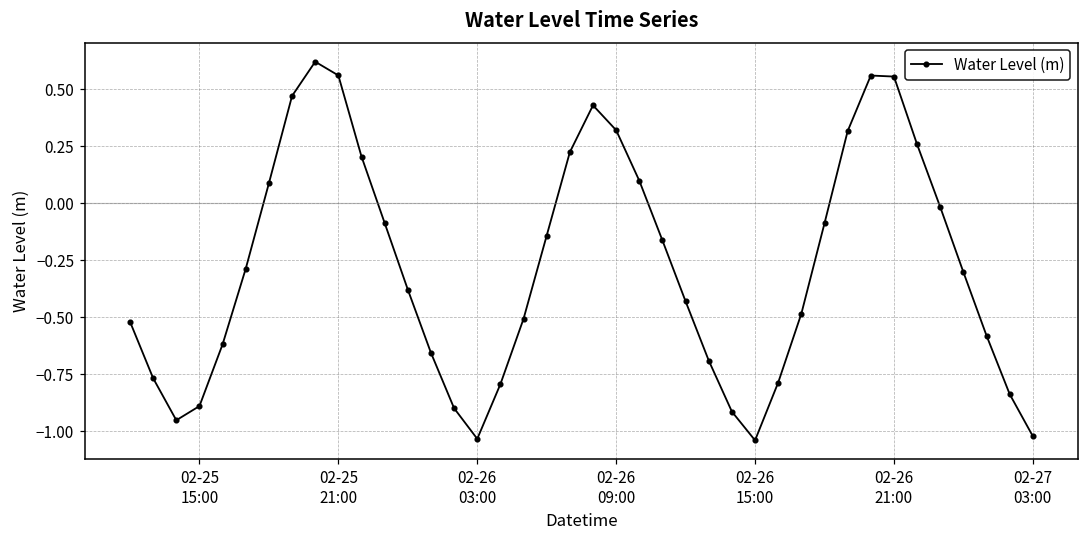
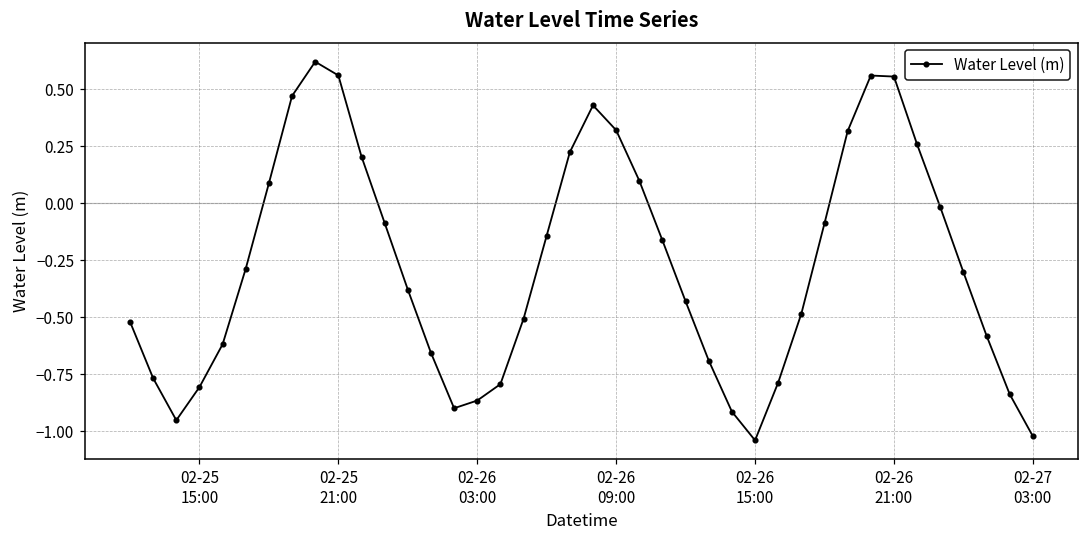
02-25 15:00: -0.89 -> -0.81
02-26 03:00: -1.03 -> -0.86
